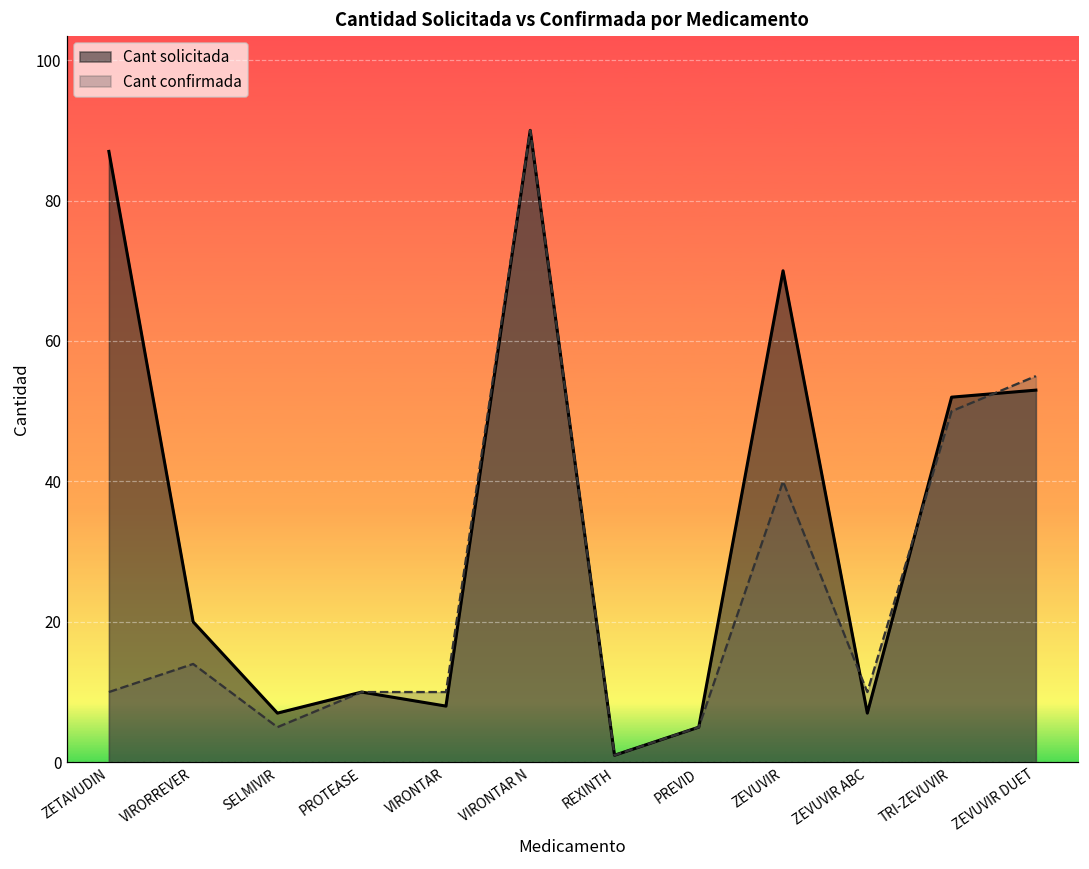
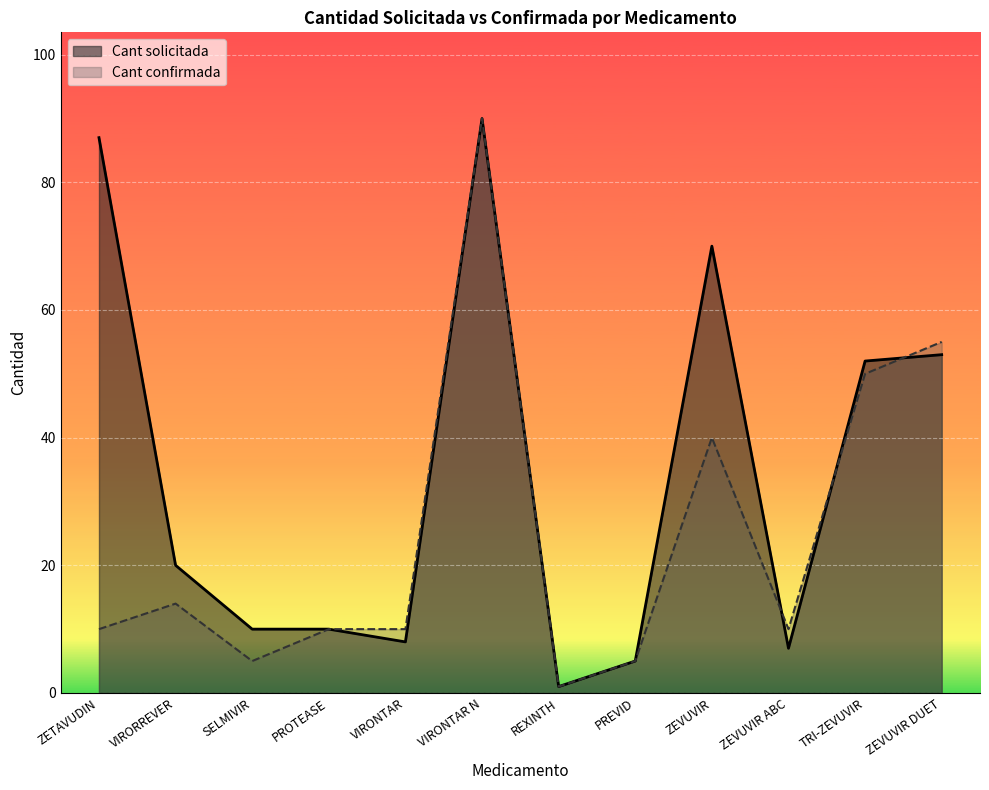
Cant solicitada, SELMIVIR: 7 -> 10
